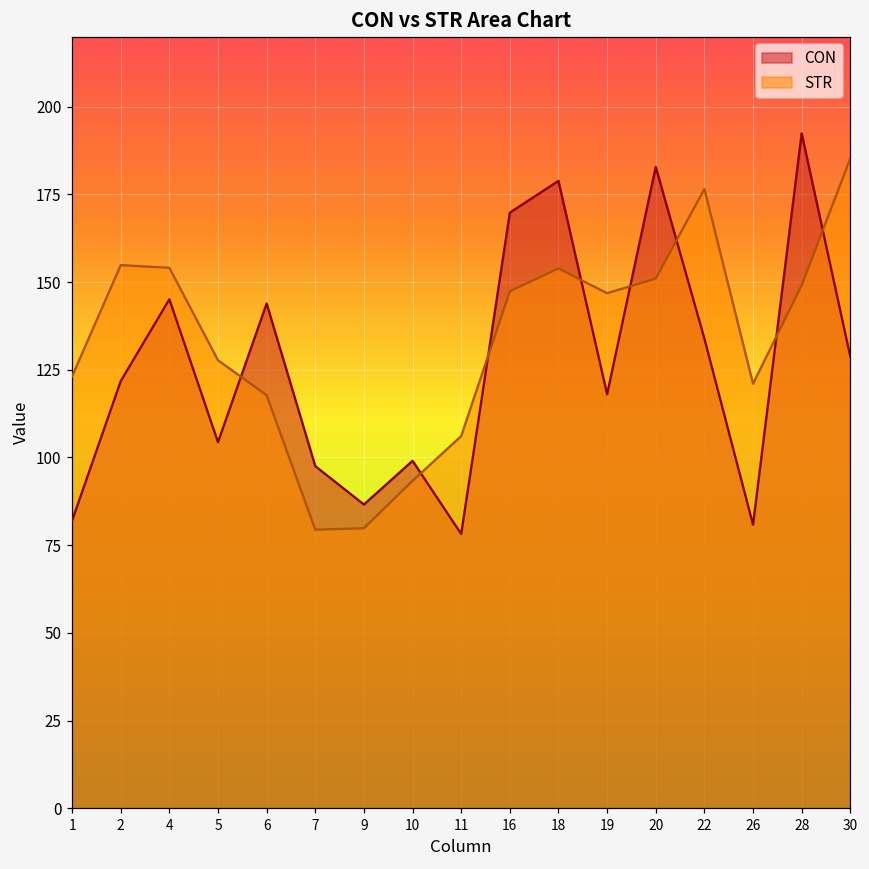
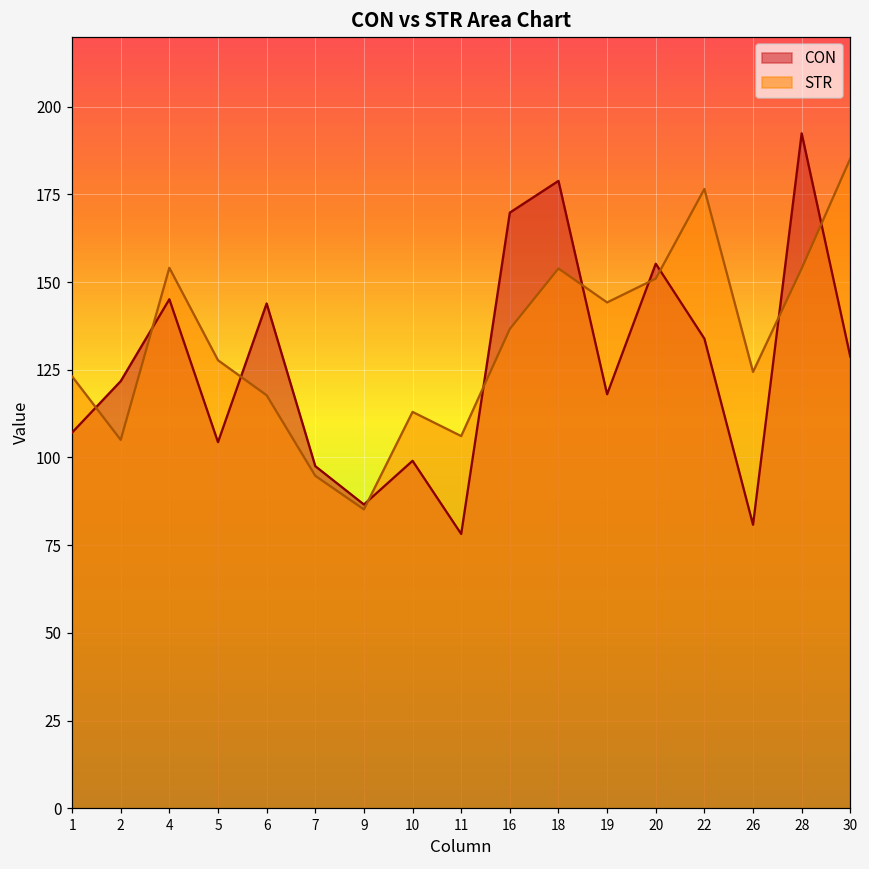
CON, 1: 82 -> 107
STR, 2: 155 -> 105
STR, 7: 79 -> 95
STR, 9: 80 -> 85
STR, 10: 93 -> 113
STR, 16: 147 -> 137
STR, 19: 147 -> 144
CON, 20: 183 -> 155
STR, 26: 121 -> 124
STR, 28: 149 -> 154
